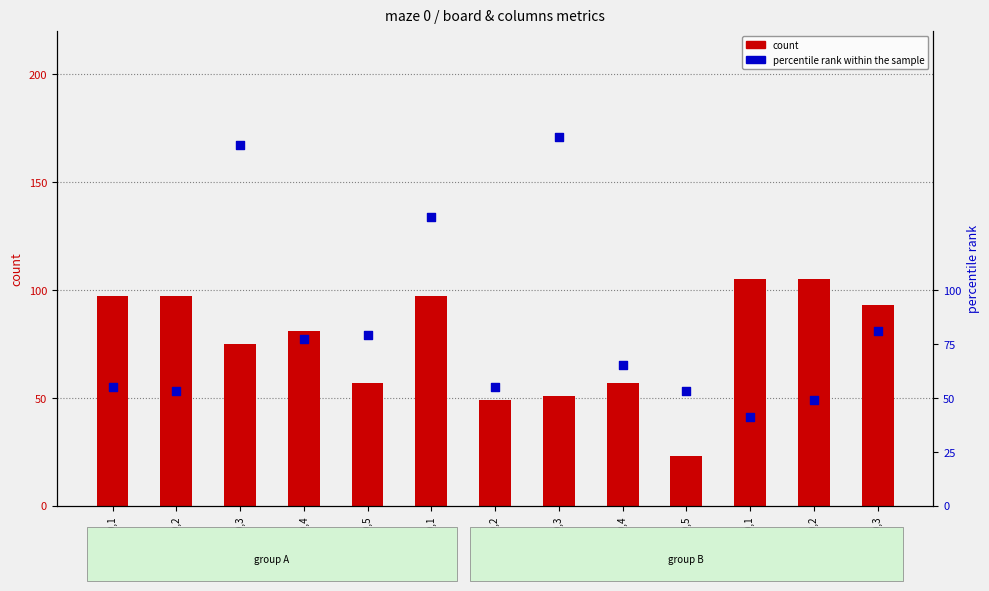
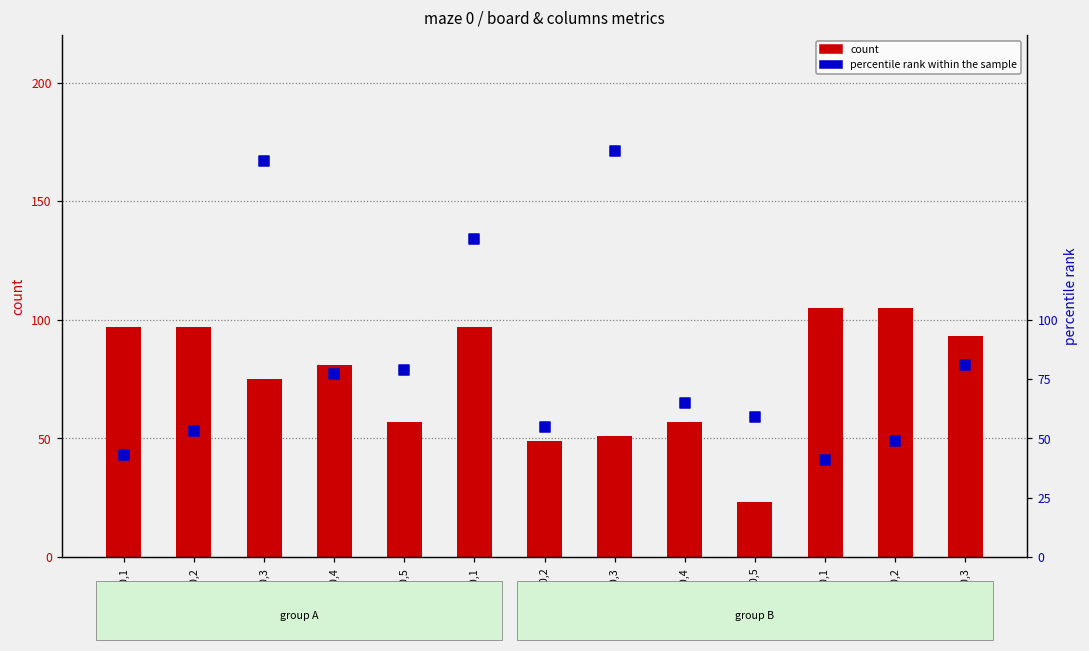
percentile rank within the sample, 1_0,1: 55 -> 43
percentile rank within the sample, 2_0,5: 53 -> 59
